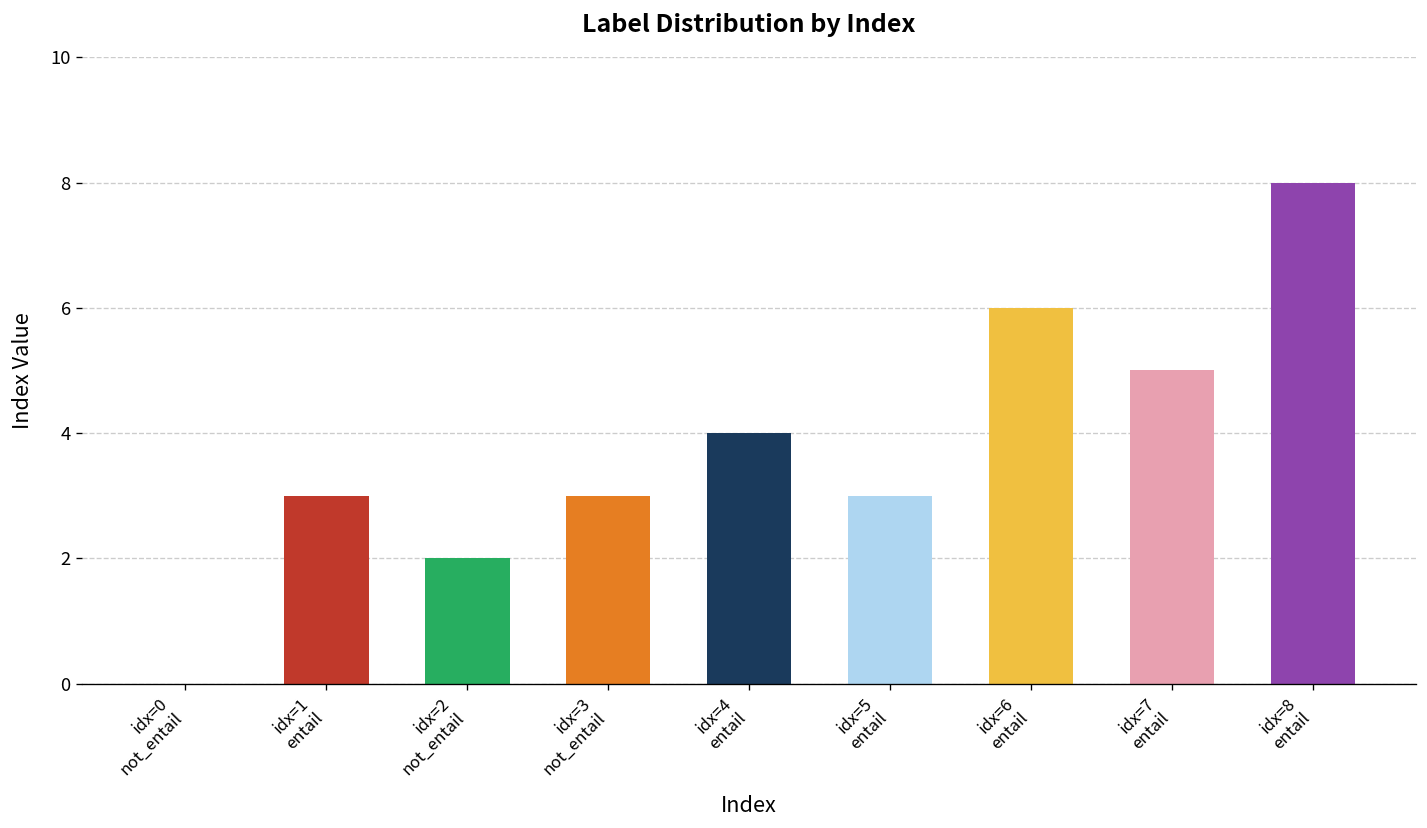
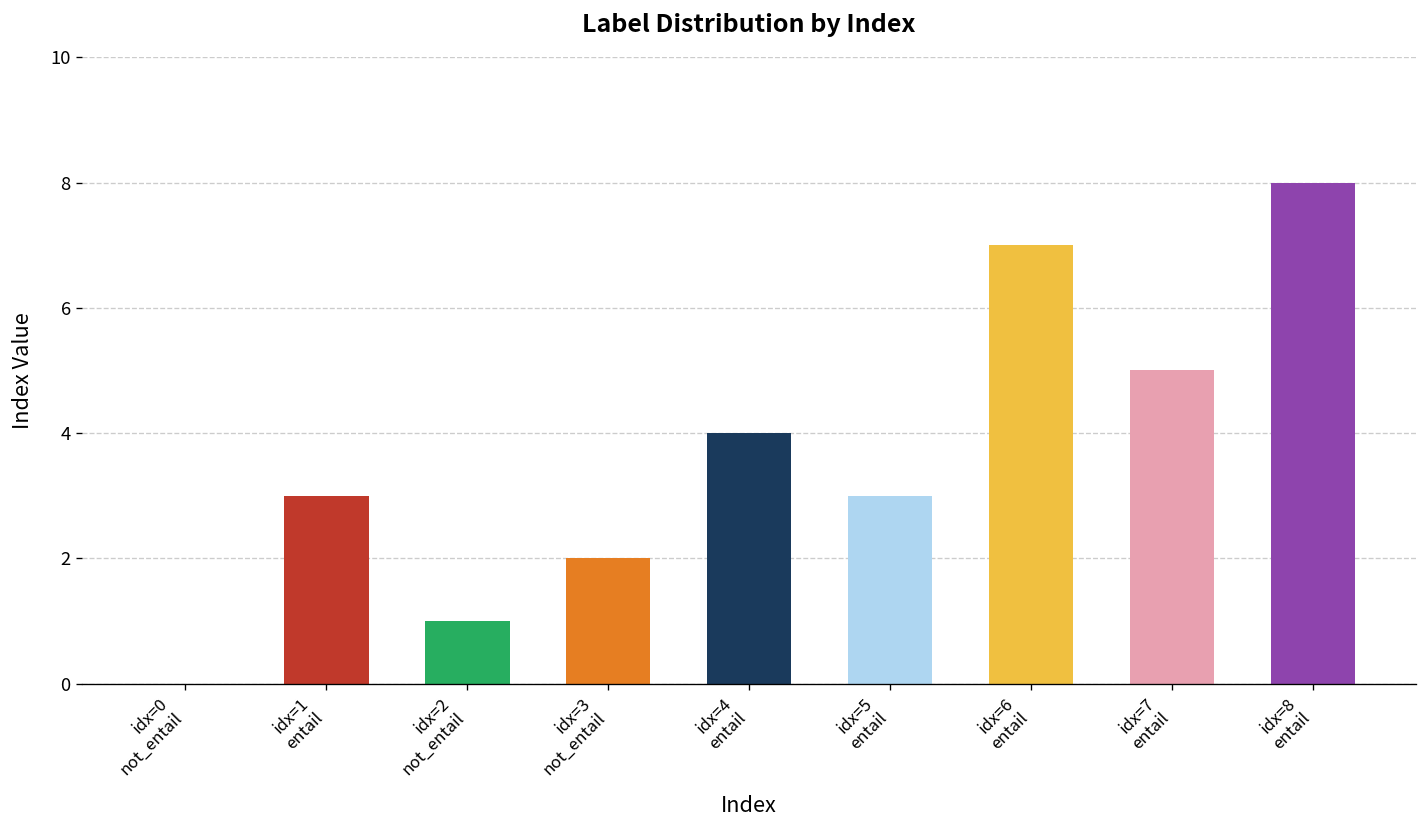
idx=2 not_entail: 2 -> 1
idx=3 not_entail: 3 -> 2
idx=6 entail: 6 -> 7
